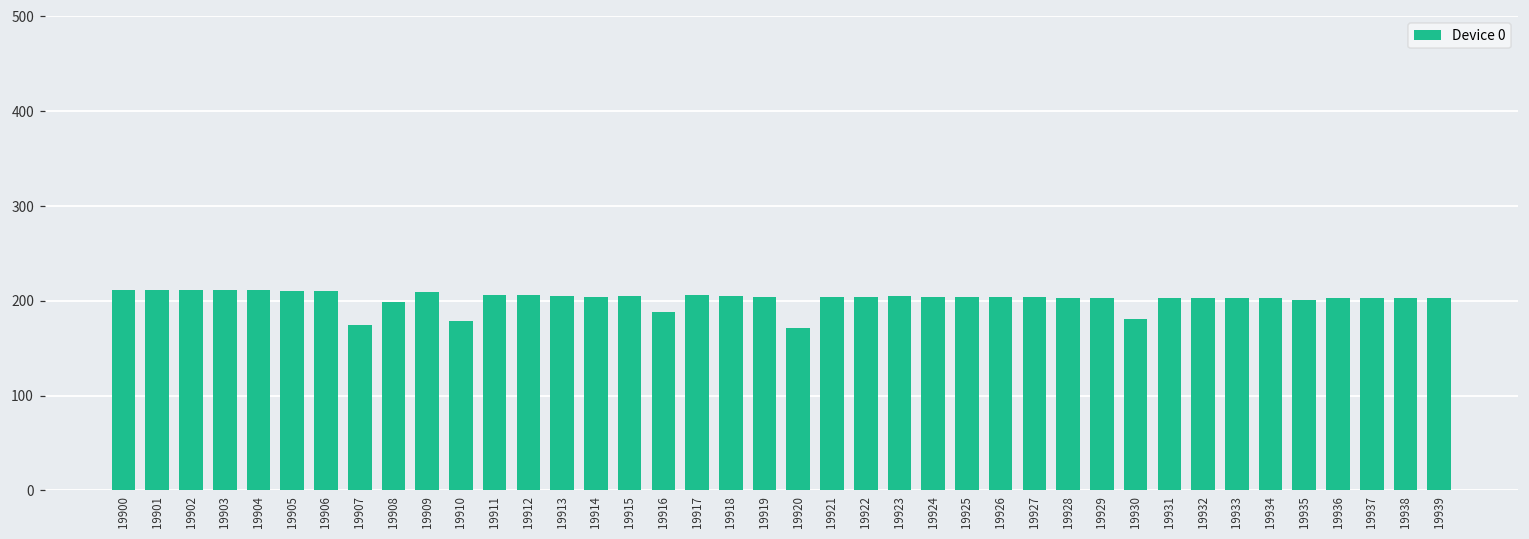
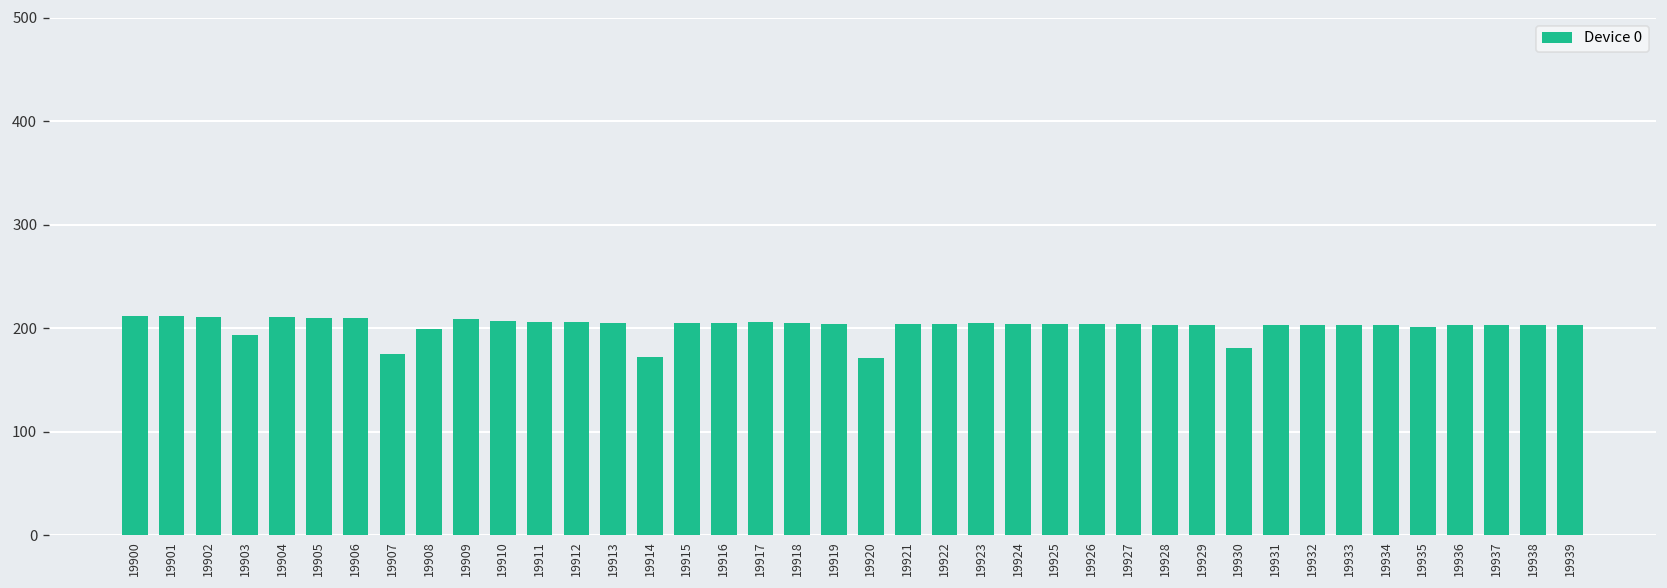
19903: 210 -> 190
19910: 180 -> 210
19914: 200 -> 170
19916: 190 -> 210
